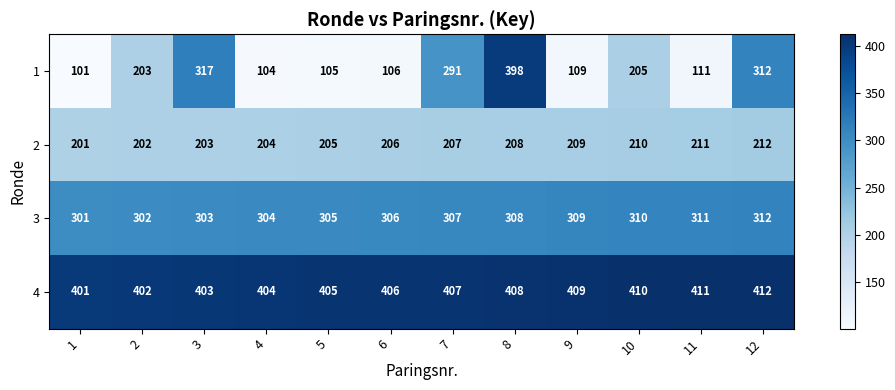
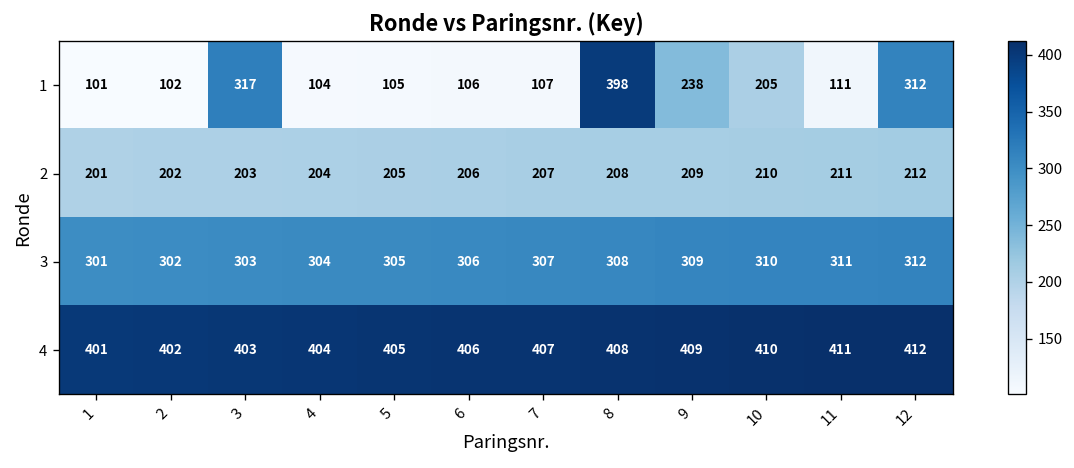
1, 2: 203 -> 102
1, 7: 291 -> 107
1, 9: 109 -> 238
